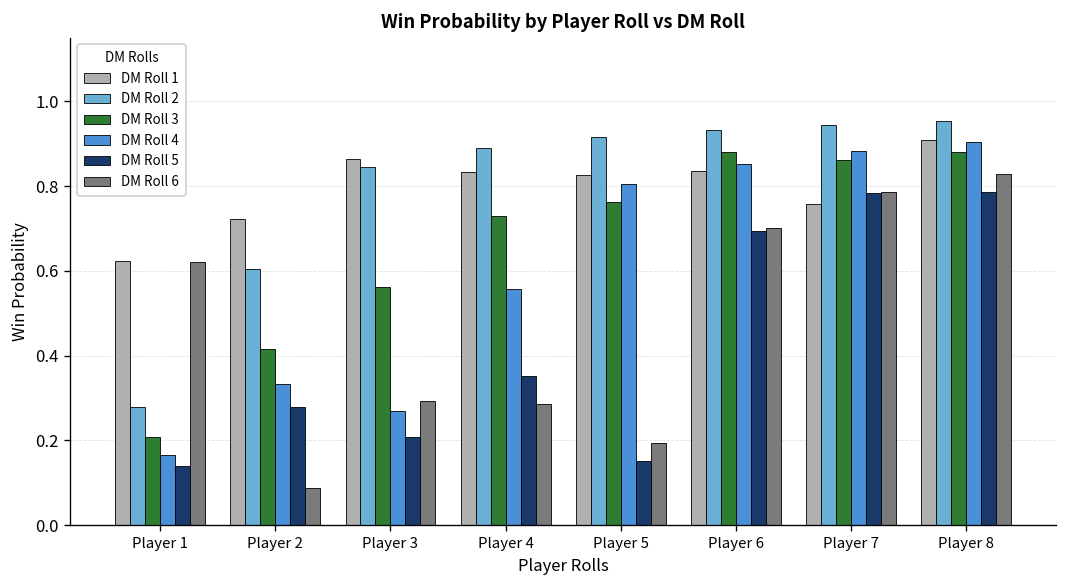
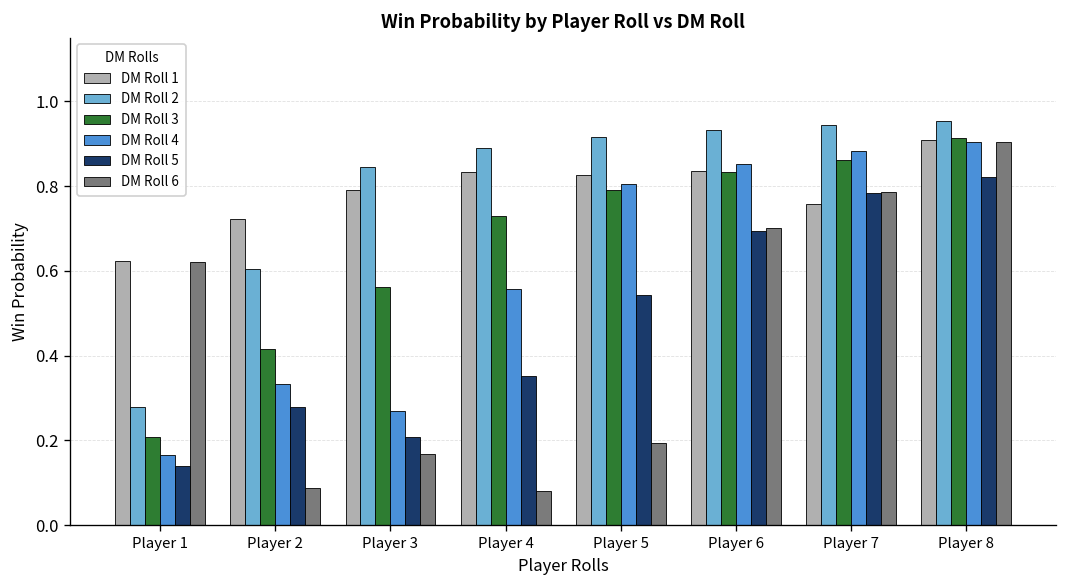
DM Roll 1, Player 3: 0.86 -> 0.79
DM Roll 6, Player 3: 0.29 -> 0.17
DM Roll 6, Player 4: 0.29 -> 0.08
DM Roll 3, Player 5: 0.76 -> 0.79
DM Roll 5, Player 5: 0.15 -> 0.54
DM Roll 3, Player 6: 0.88 -> 0.83
DM Roll 3, Player 8: 0.88 -> 0.91
DM Roll 5, Player 8: 0.79 -> 0.82
DM Roll 6, Player 8: 0.83 -> 0.90
